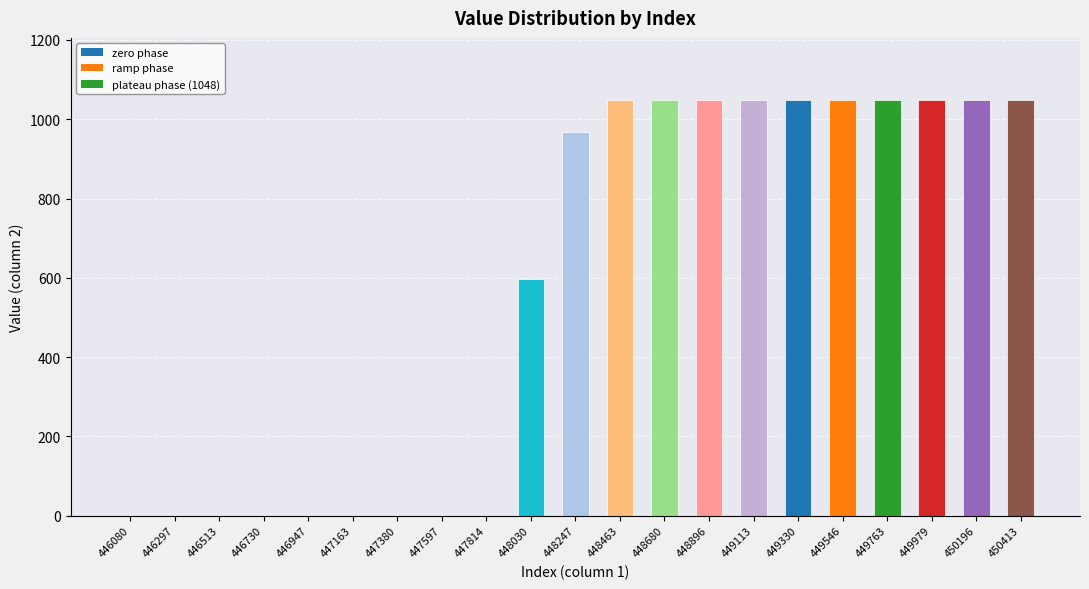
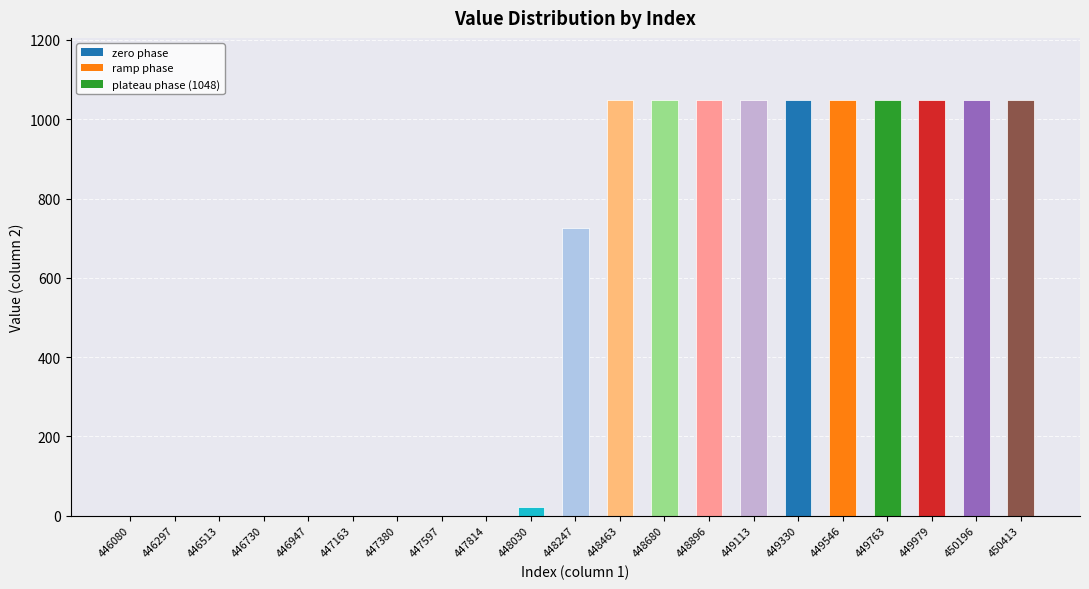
448030: 600 -> 20
448247: 970 -> 730
